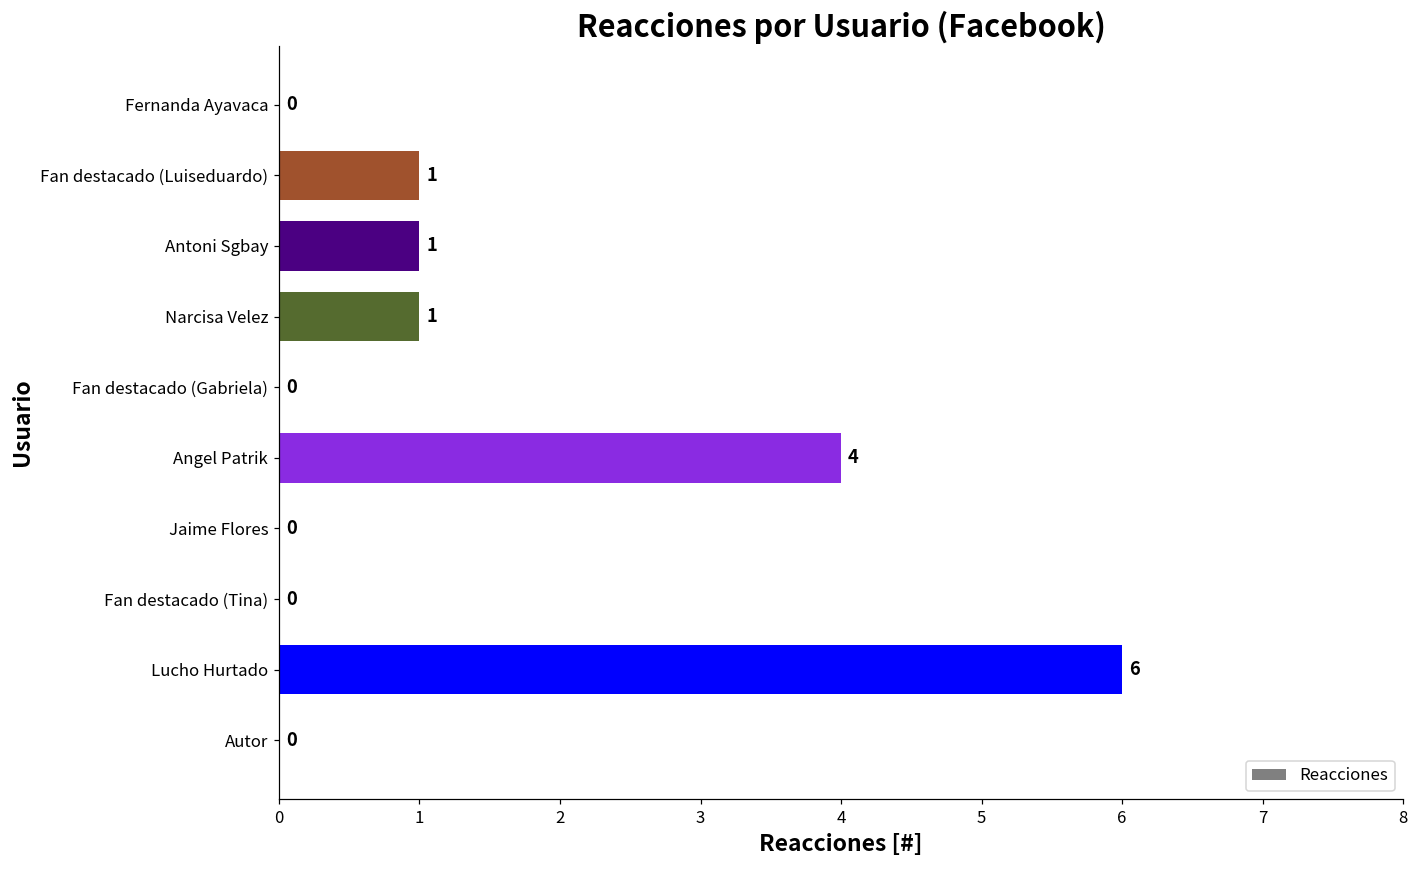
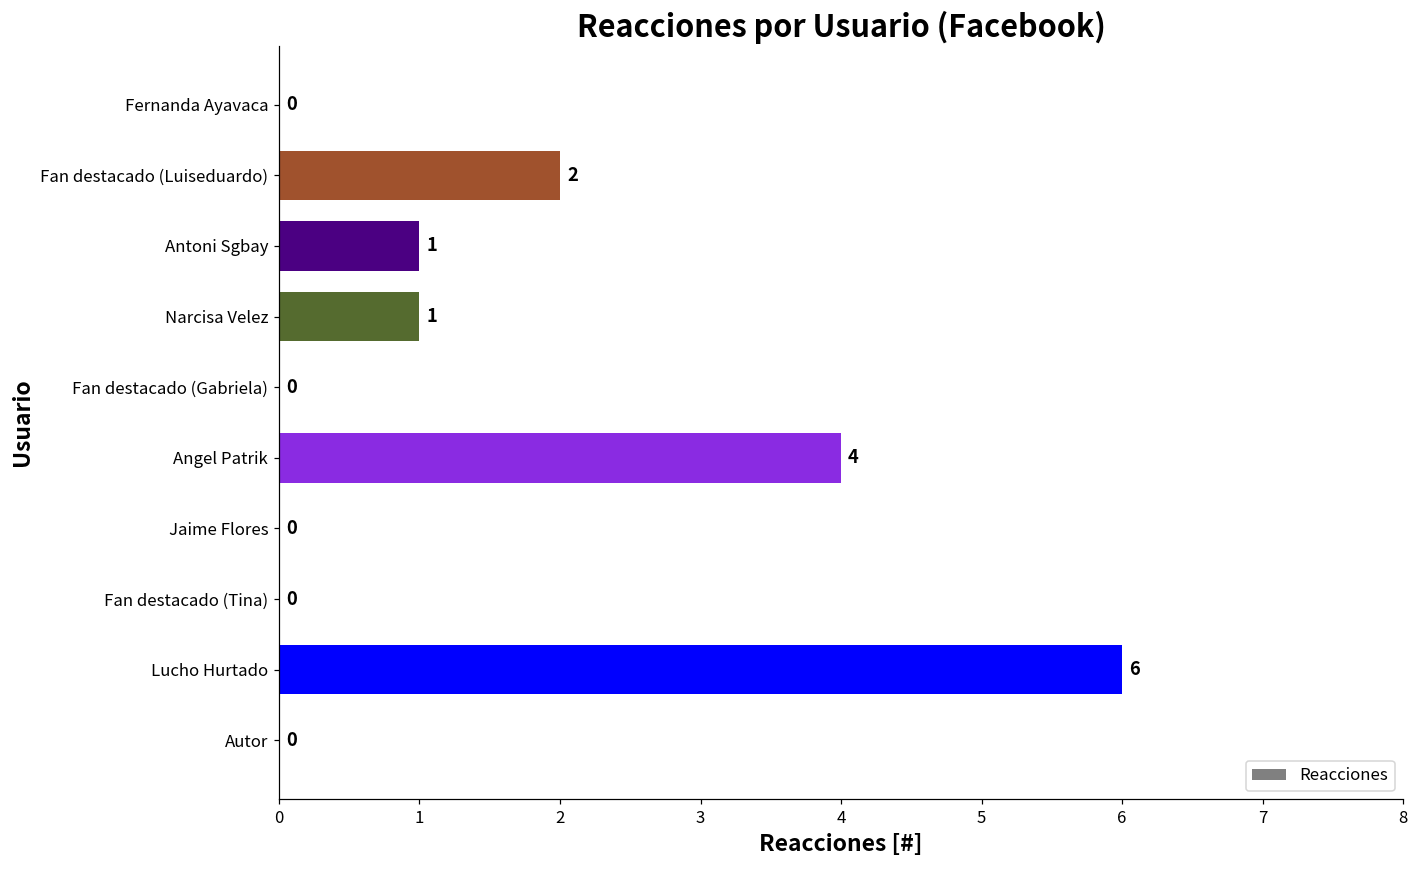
Fan destacado (Luiseduardo): 1 -> 2
